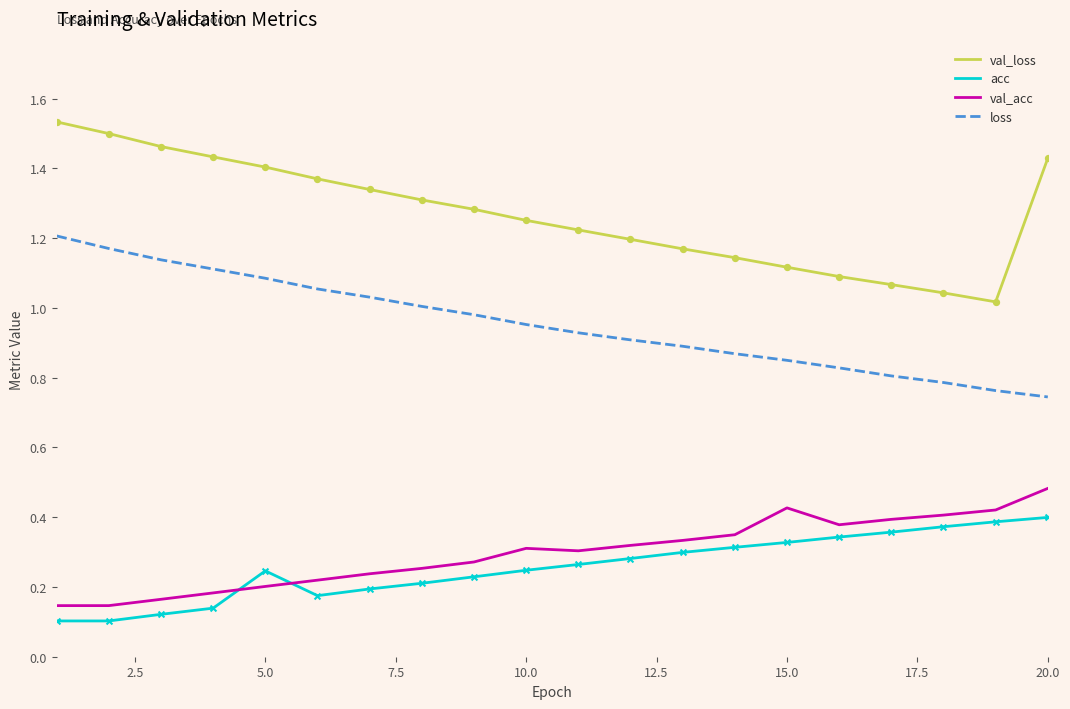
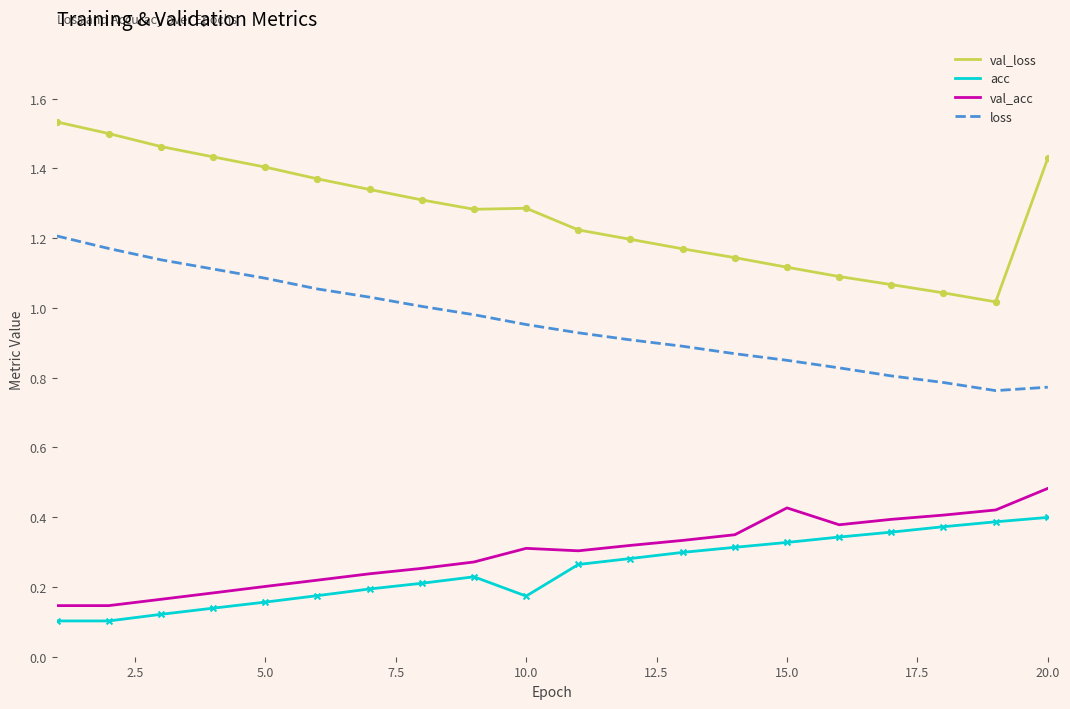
acc, 5.0: 0.25 -> 0.16
val_loss, 10.0: 1.25 -> 1.29
acc, 10.0: 0.25 -> 0.17
loss, 20.0: 0.74 -> 0.77
